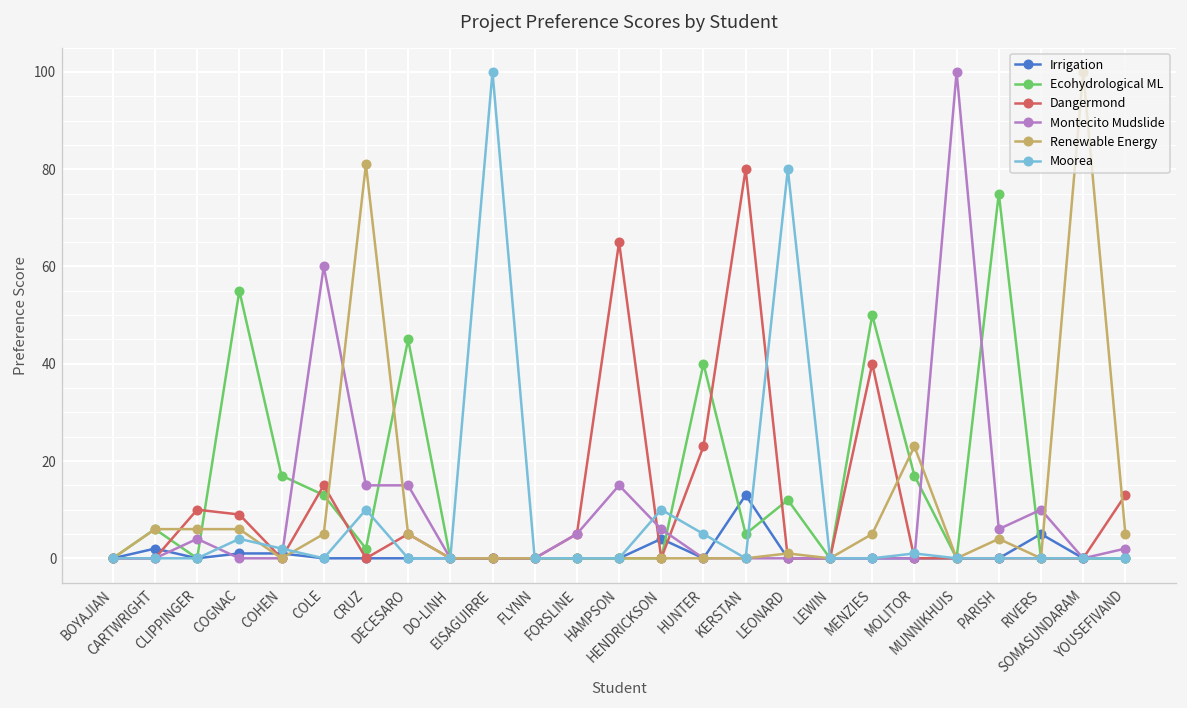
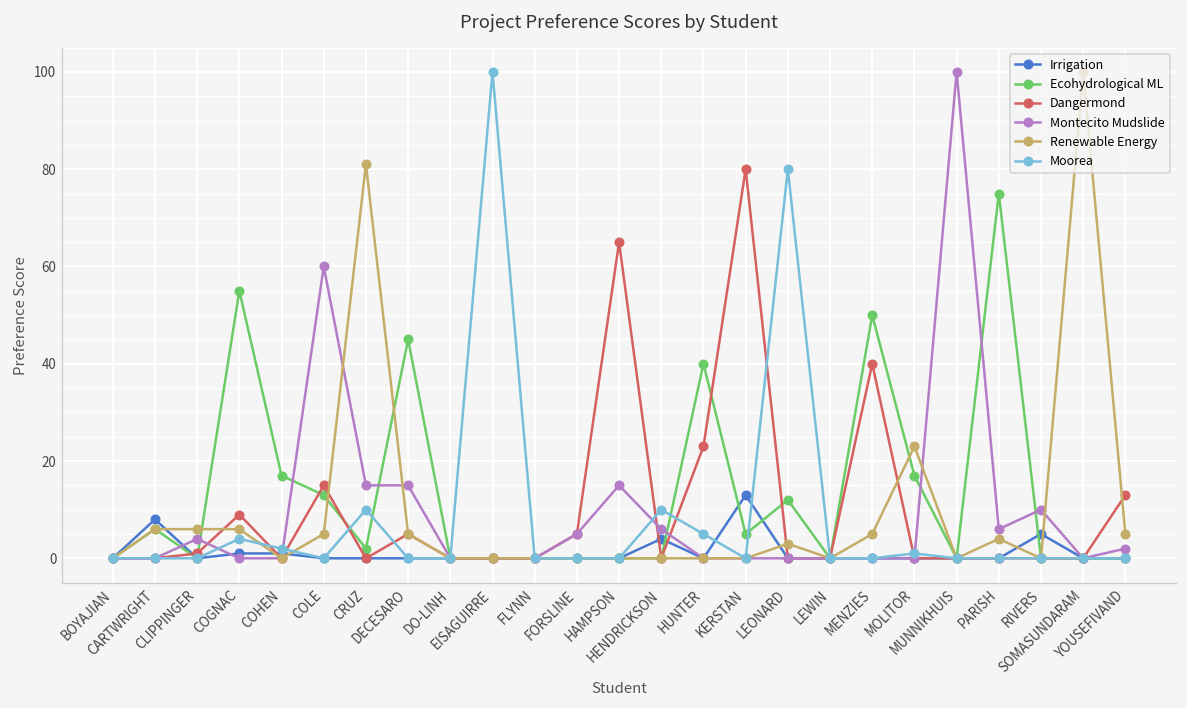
Irrigation, CARTWRIGHT: 2 -> 8
Dangermond, CLIPPINGER: 10 -> 1
Renewable Energy, LEONARD: 1 -> 3
